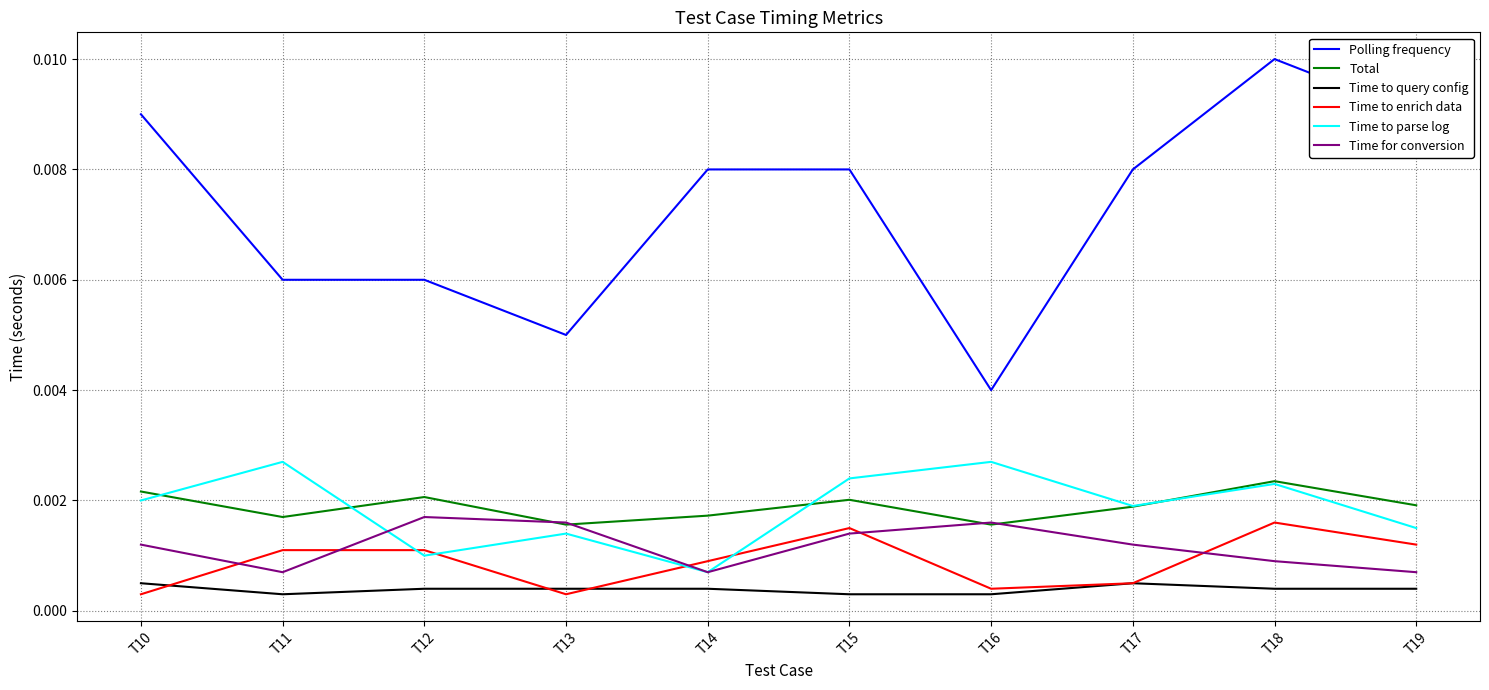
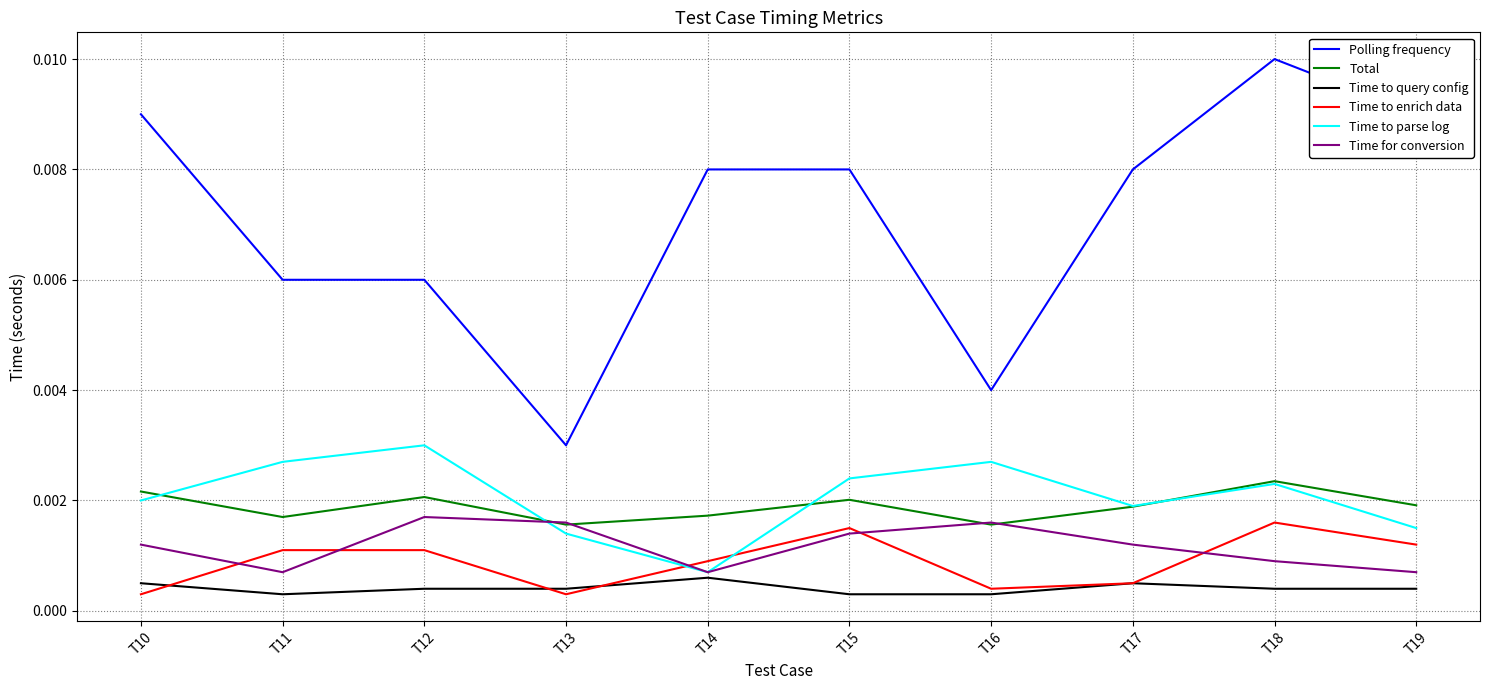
Time to parse log, T12: 0.001 -> 0.003
Polling frequency, T13: 0.005 -> 0.003
Time to query config, T14: 0.0004 -> 0.0006
